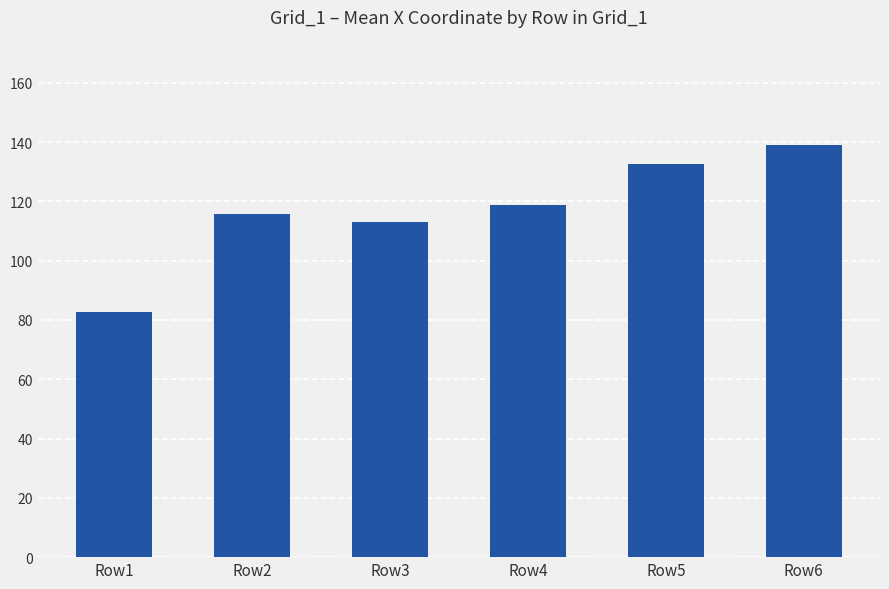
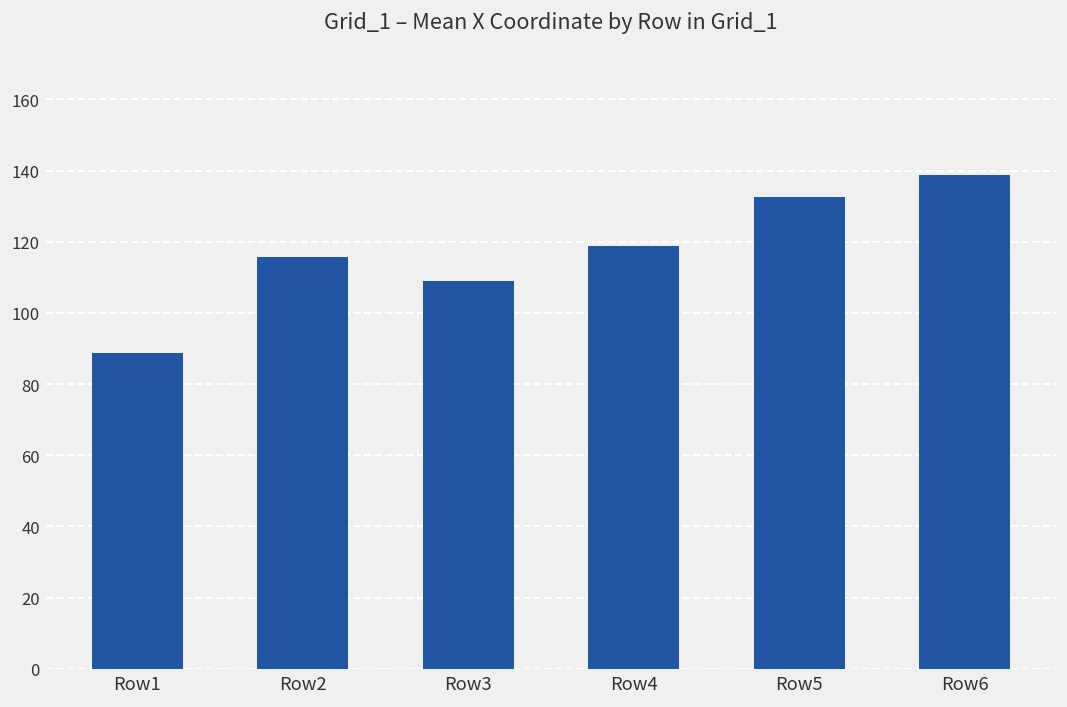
Row1: 83 -> 89
Row3: 113 -> 109
